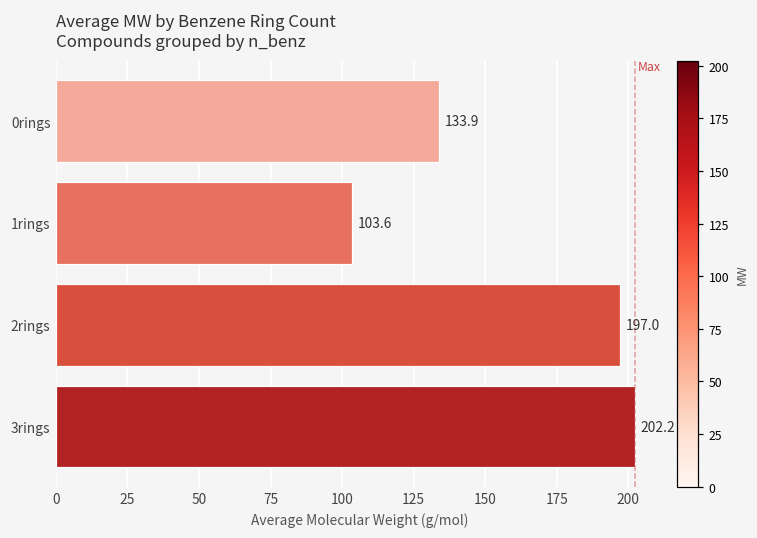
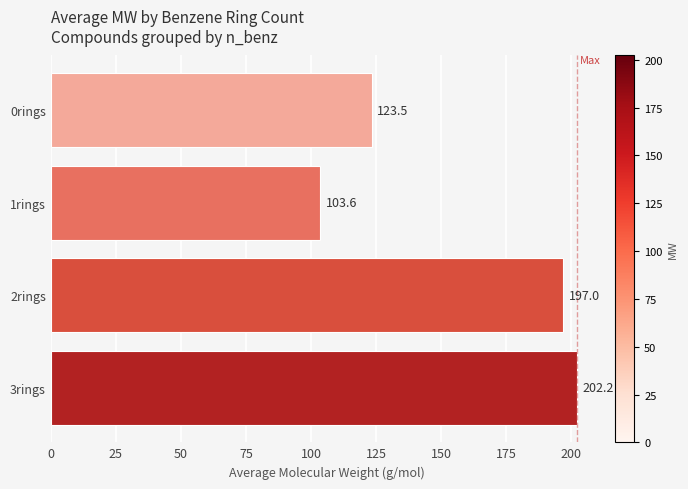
0rings: 133.9 -> 123.5
